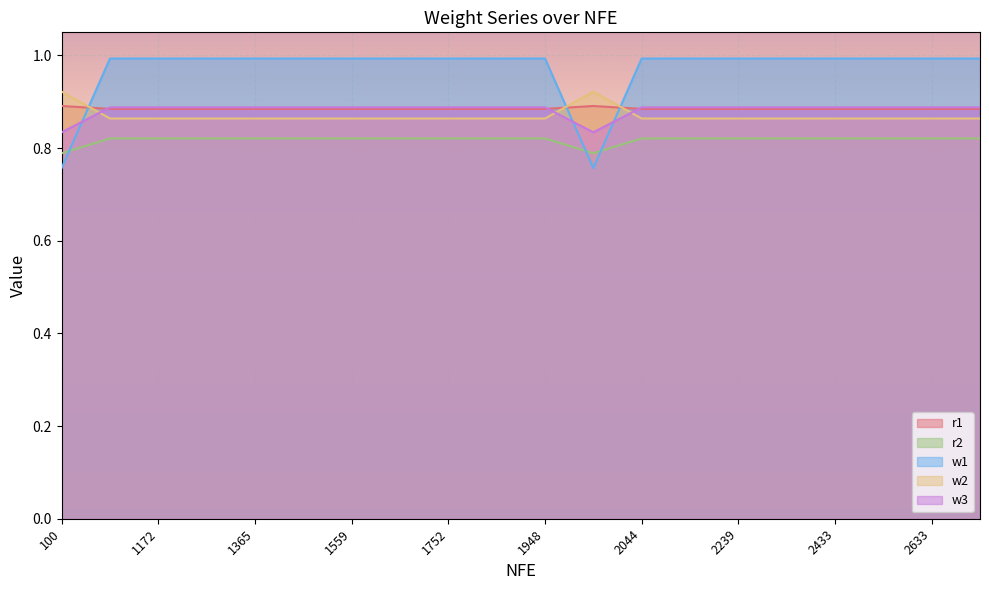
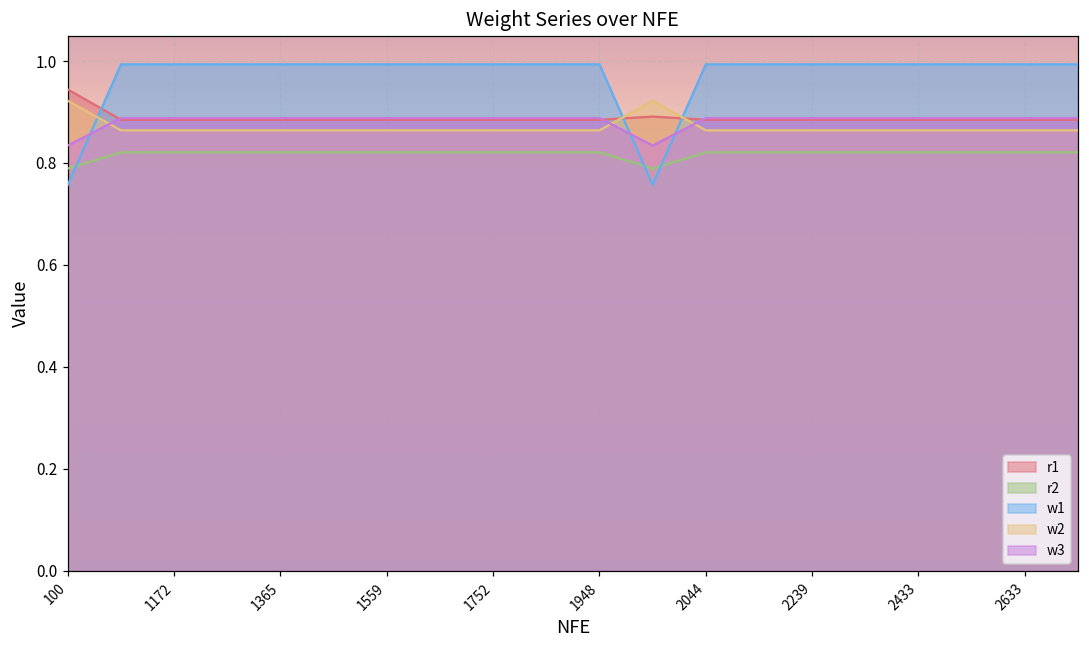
r1, 100: 0.89 -> 0.94
